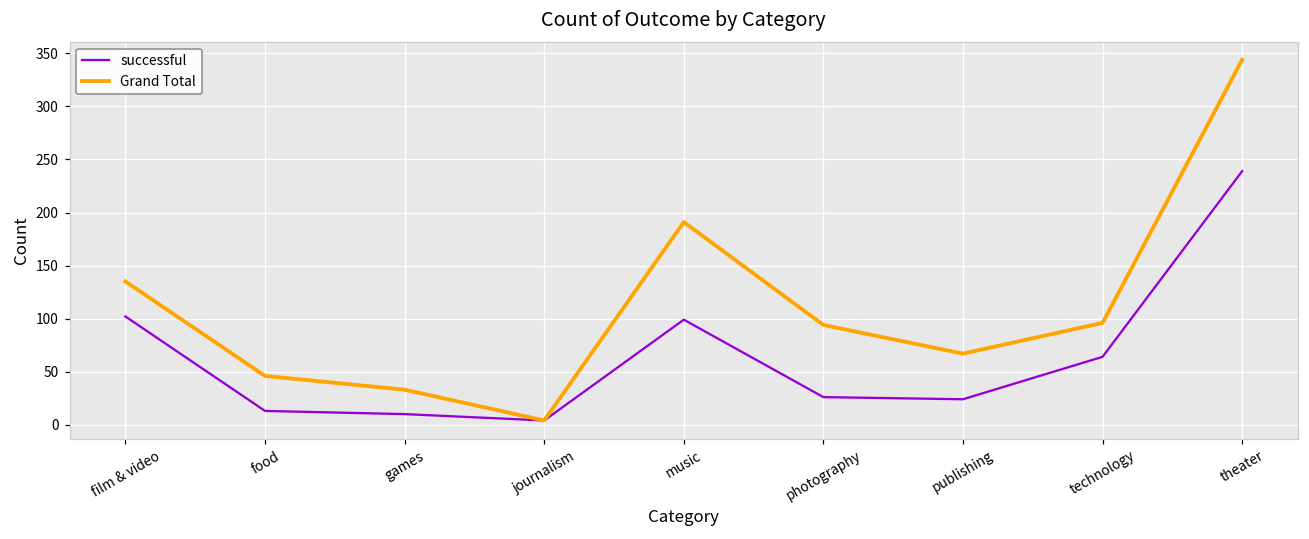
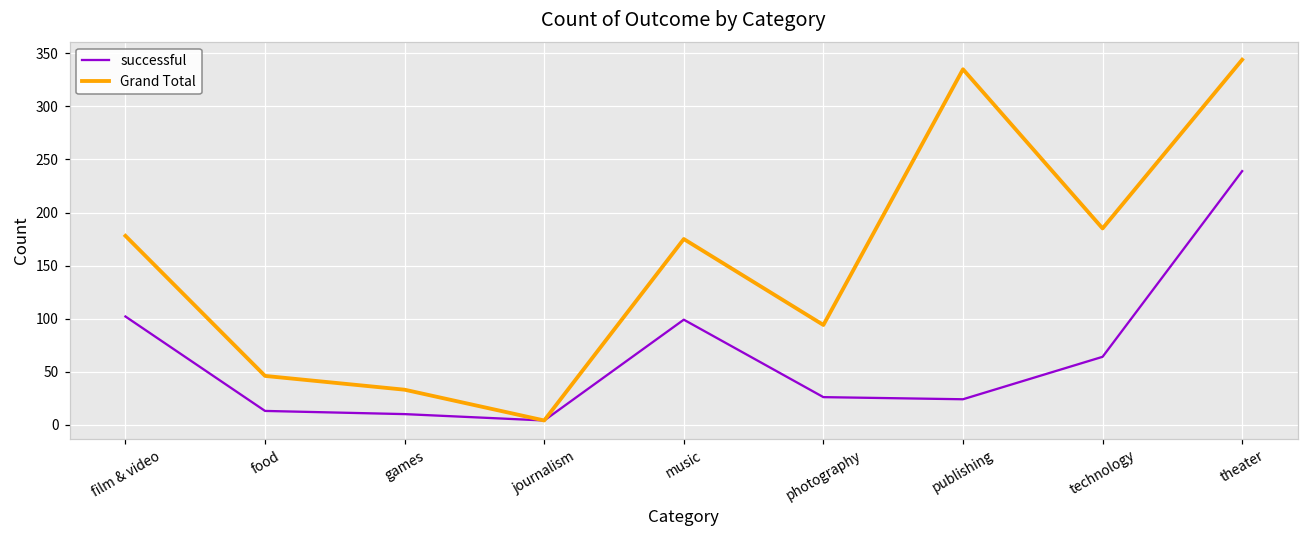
Grand Total, film & video: 140 -> 180
Grand Total, music: 190 -> 180
Grand Total, publishing: 70 -> 340
Grand Total, technology: 100 -> 190
